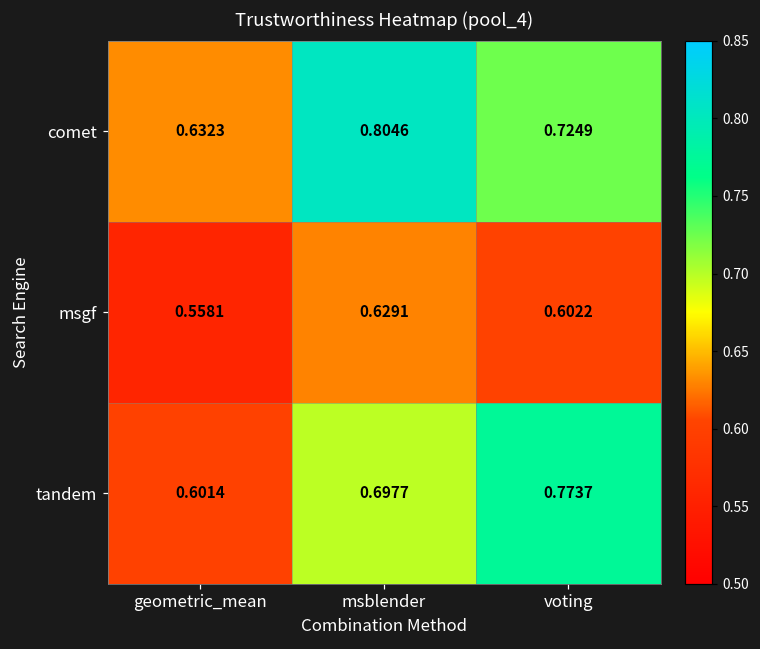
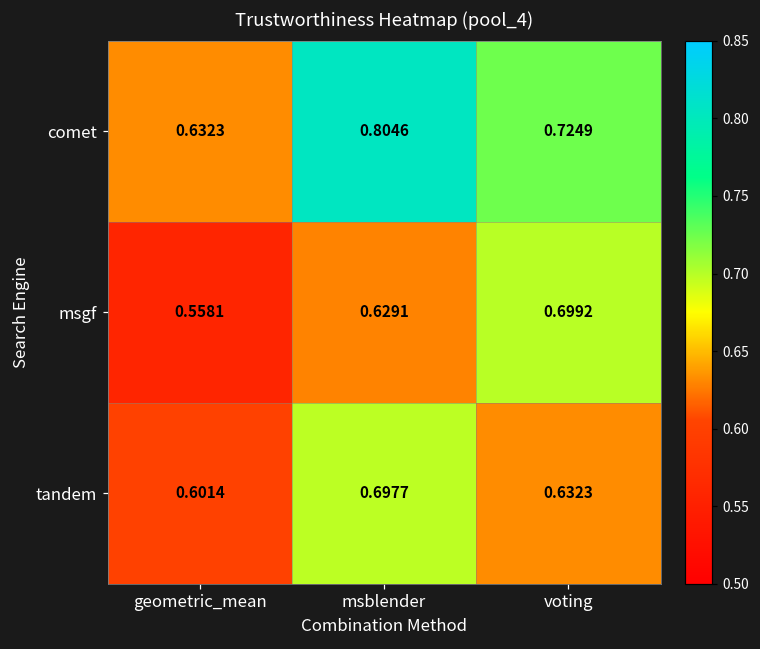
msgf, voting: 0.6022 -> 0.6992
tandem, voting: 0.7737 -> 0.6323
